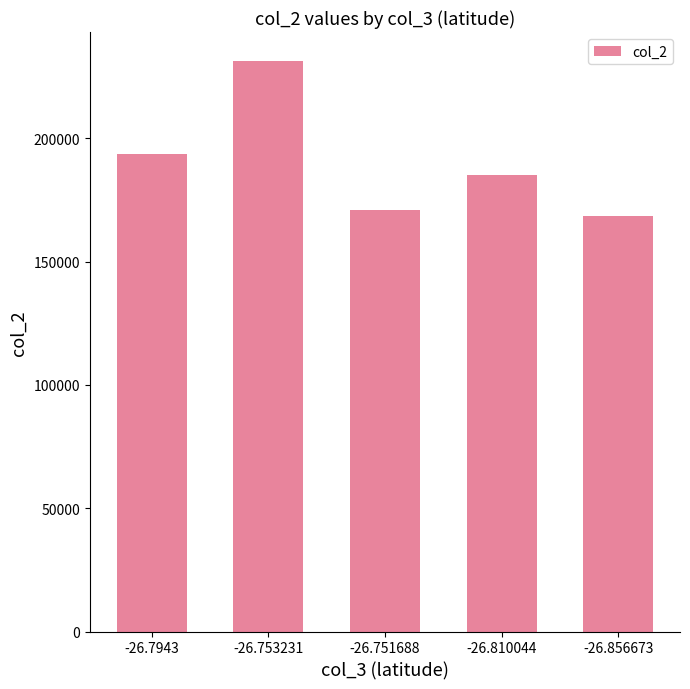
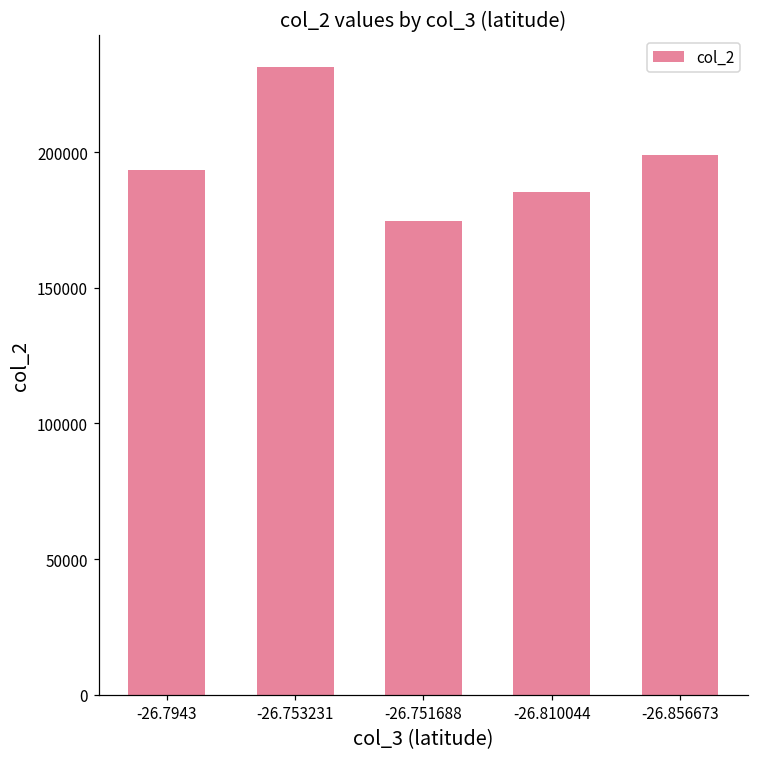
-26.751688: 171000 -> 175000
-26.856673: 168000 -> 199000
